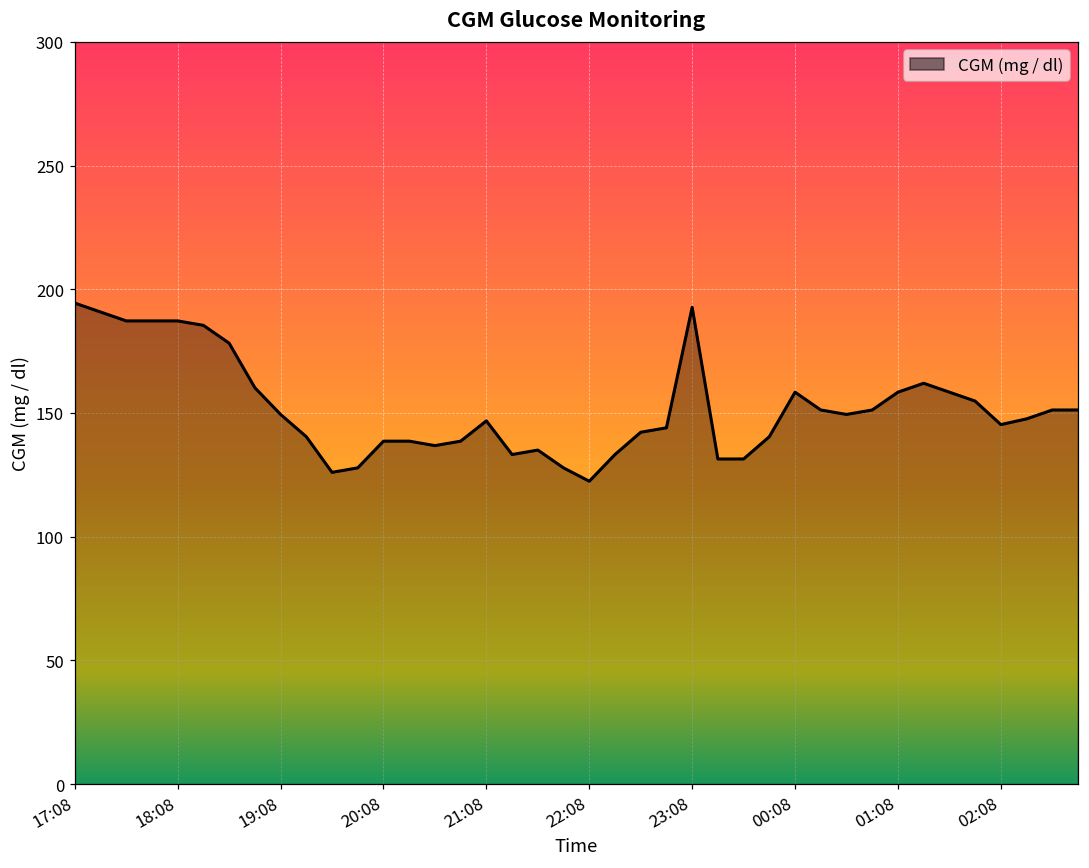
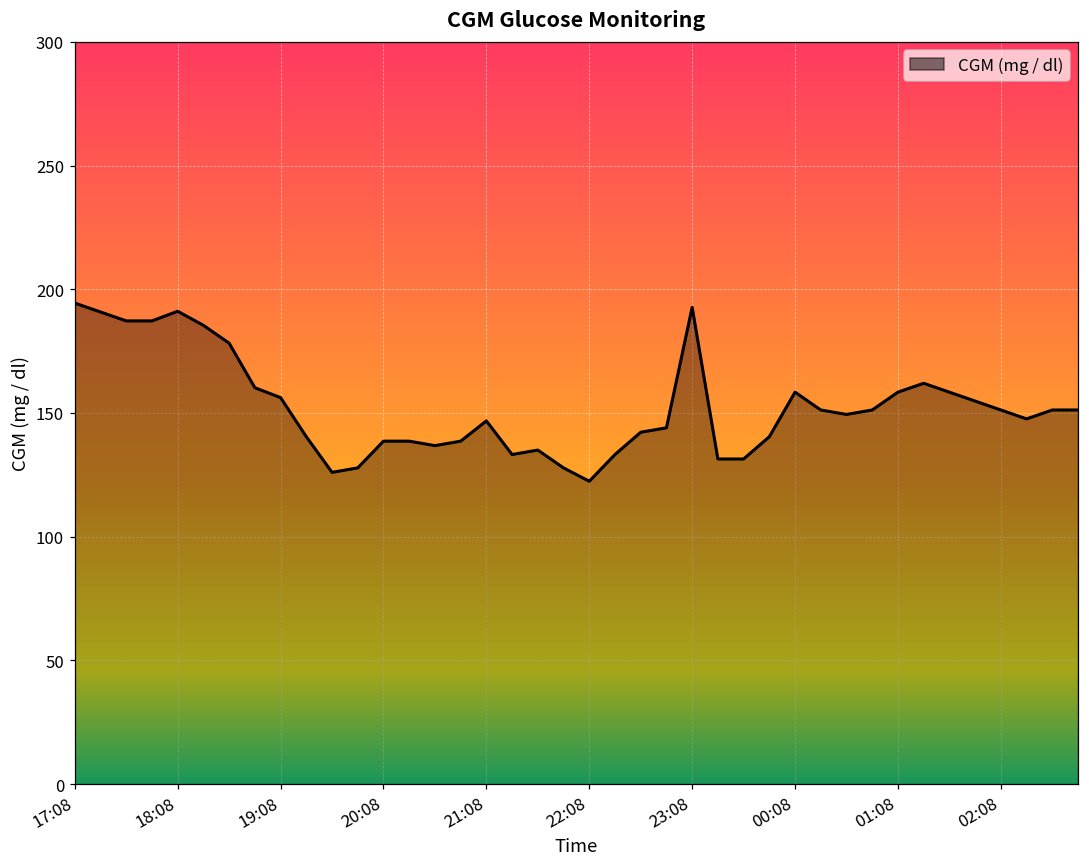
18:08: 187 -> 191
19:08: 149 -> 156
02:08: 145 -> 151
